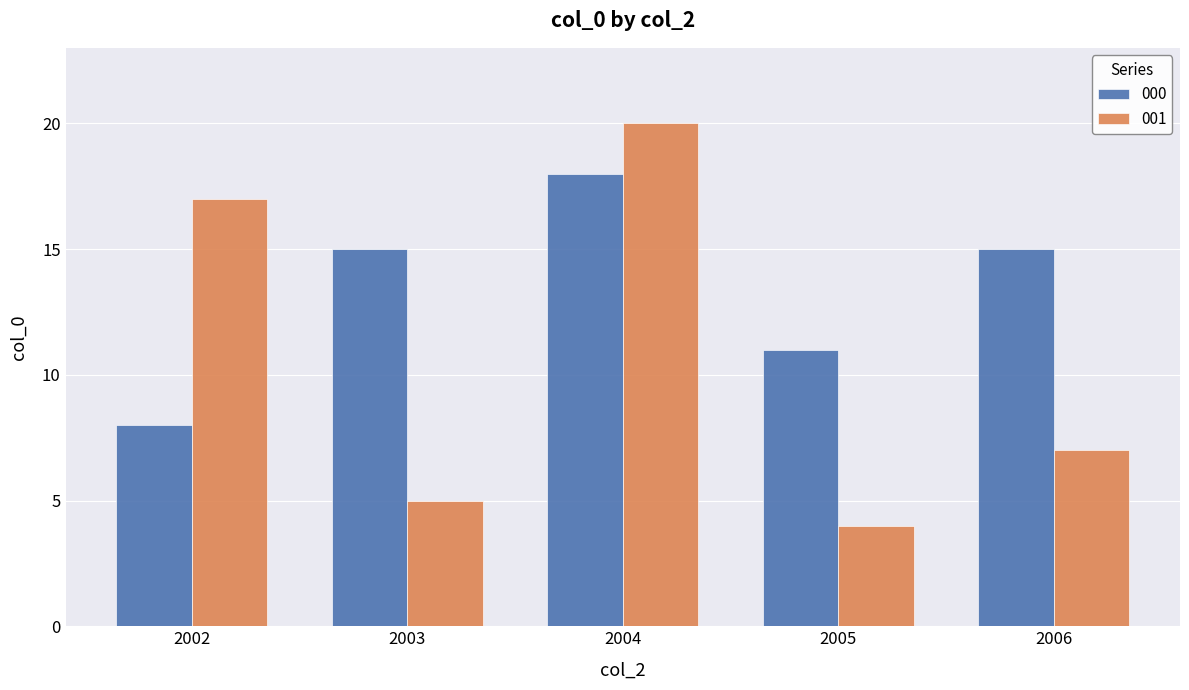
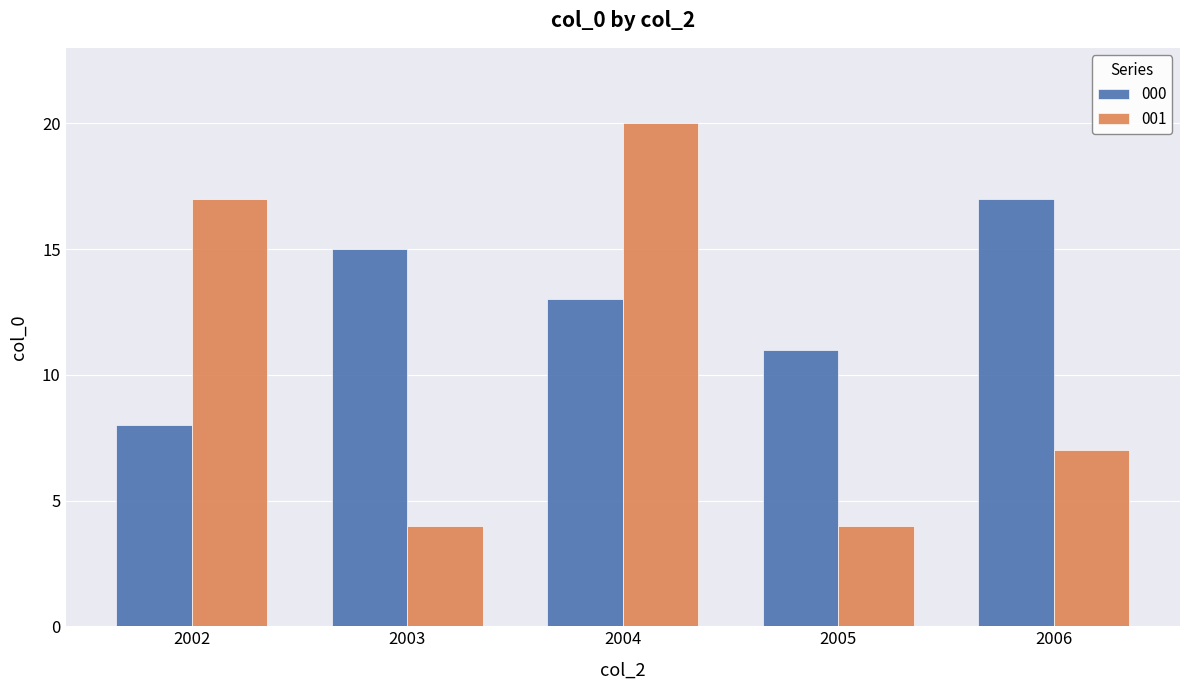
001, 2003: 5 -> 4
000, 2004: 18 -> 13
000, 2006: 15 -> 17
